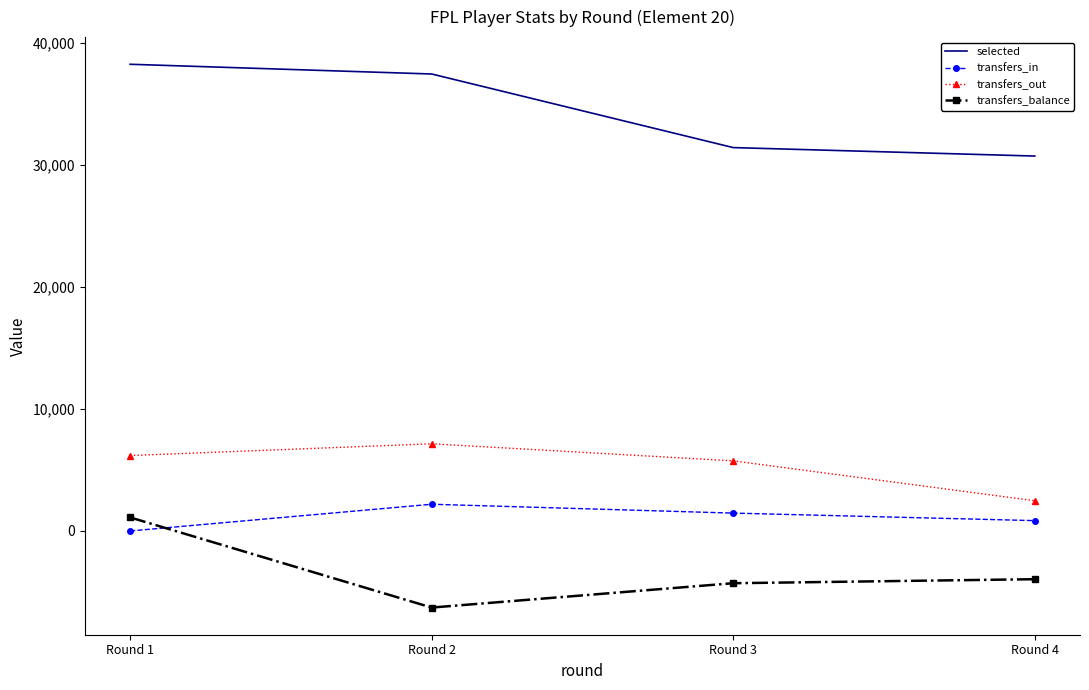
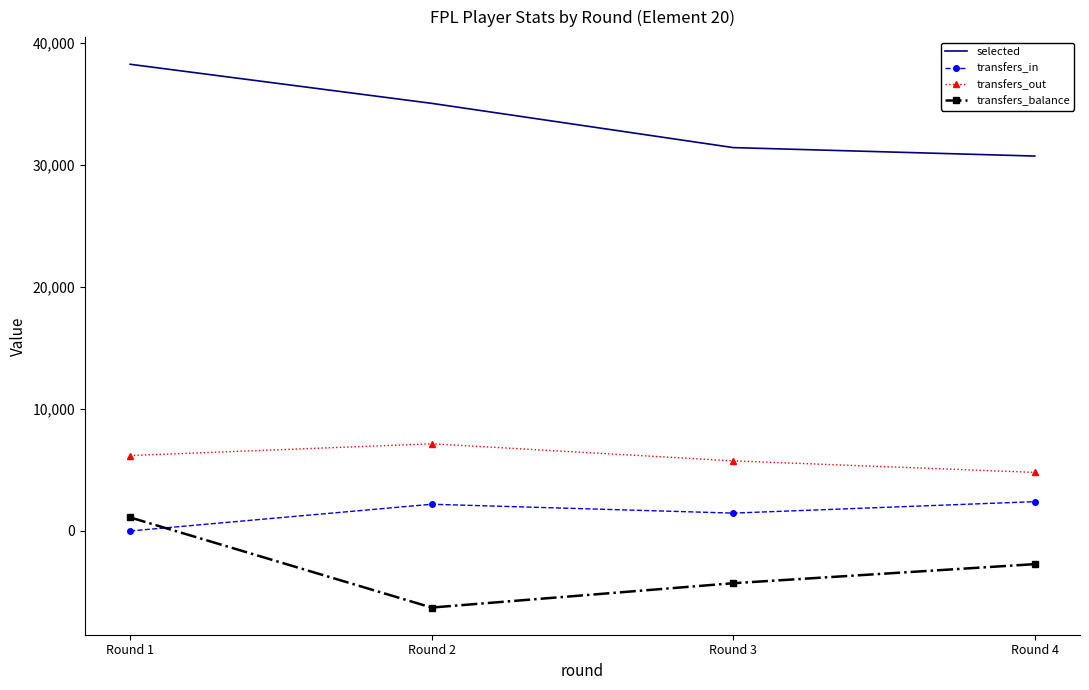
selected, Round 2: 37,400 -> 35,000
transfers_in, Round 4: 800 -> 2,400
transfers_out, Round 4: 2,500 -> 4,800
transfers_balance, Round 4: -4,000 -> -2,700
